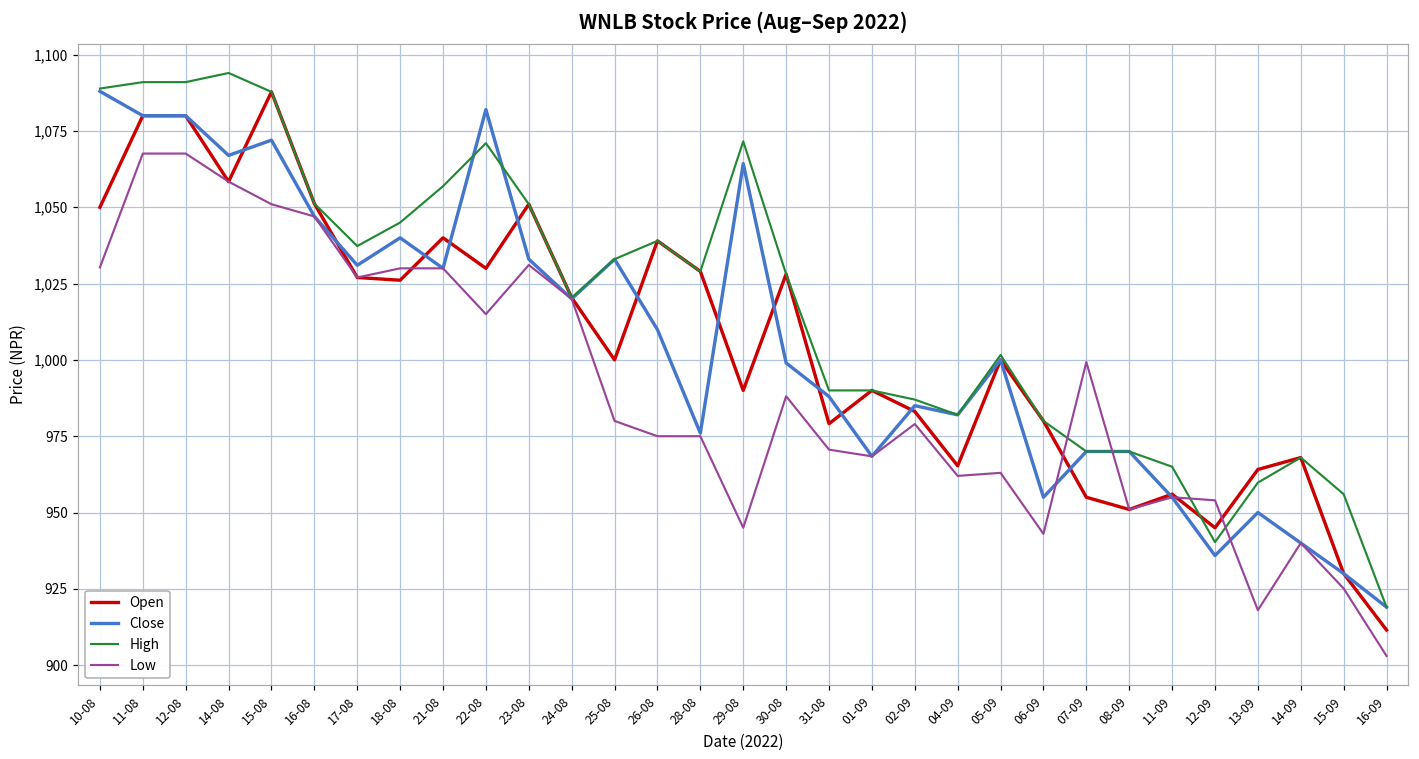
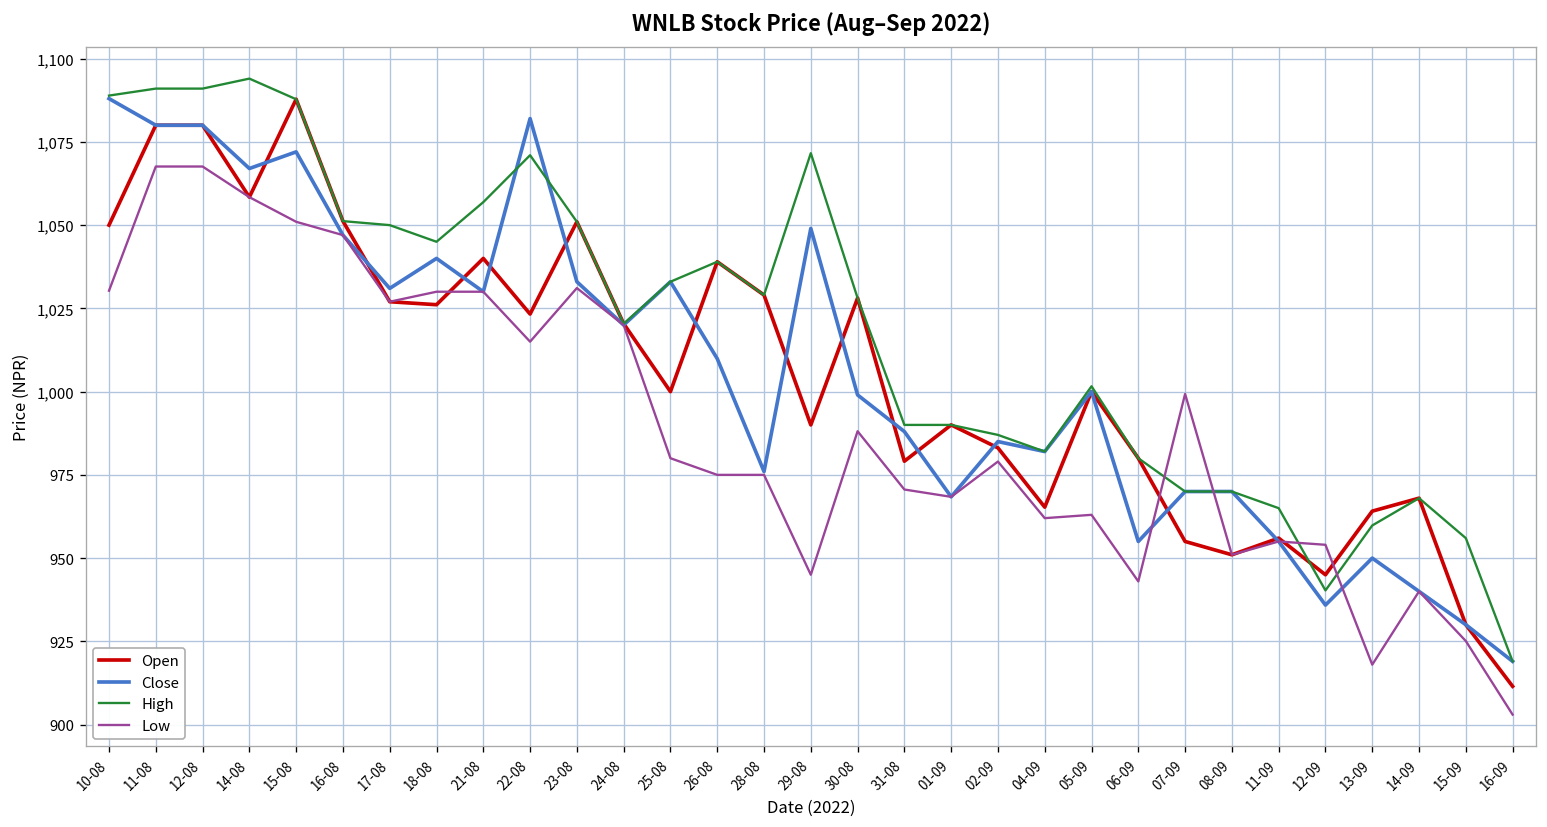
High, 17-08: 1,037 -> 1,050
Open, 22-08: 1,030 -> 1,023
Close, 29-08: 1,064 -> 1,049
